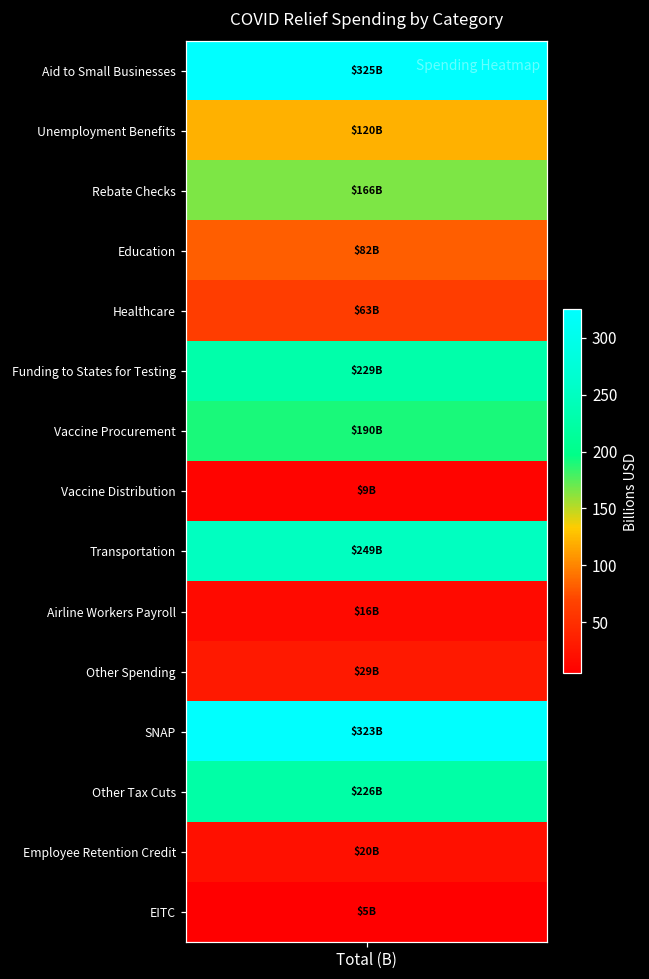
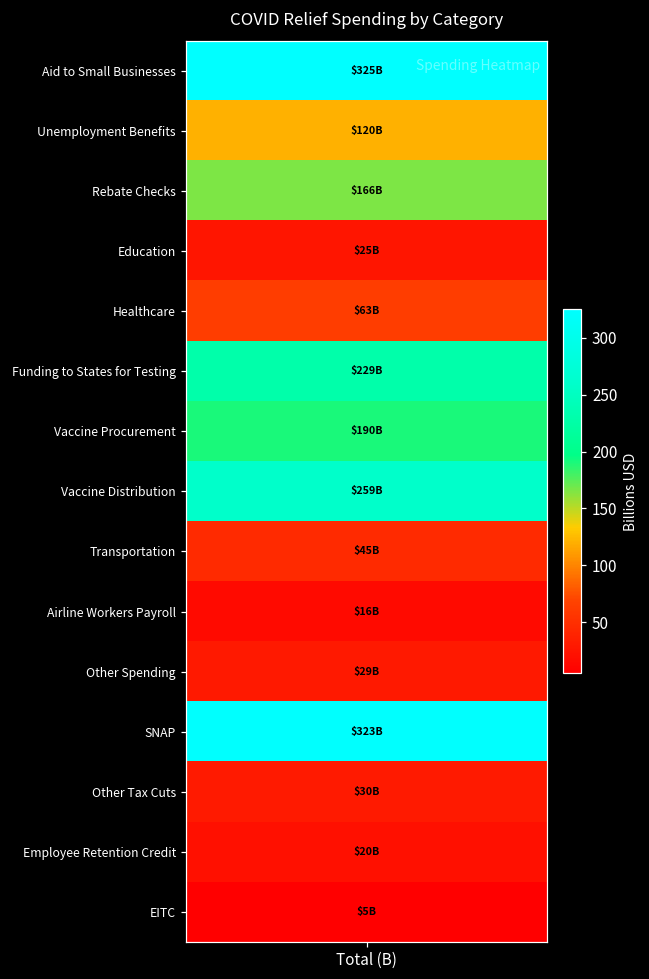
Education, Total (B): $82B -> $25B
Vaccine Distribution, Total (B): $9B -> $259B
Transportation, Total (B): $249B -> $45B
Other Tax Cuts, Total (B): $226B -> $30B
